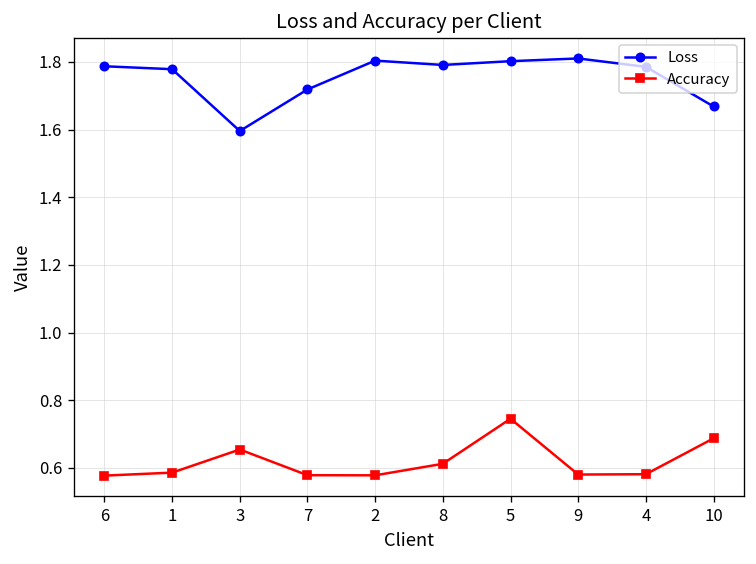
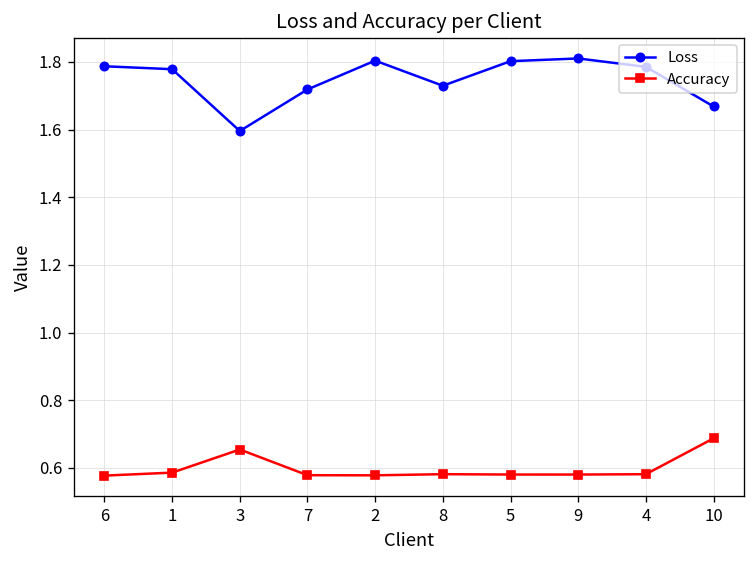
Loss, 8: 1.79 -> 1.73
Accuracy, 8: 0.61 -> 0.58
Accuracy, 5: 0.75 -> 0.58
